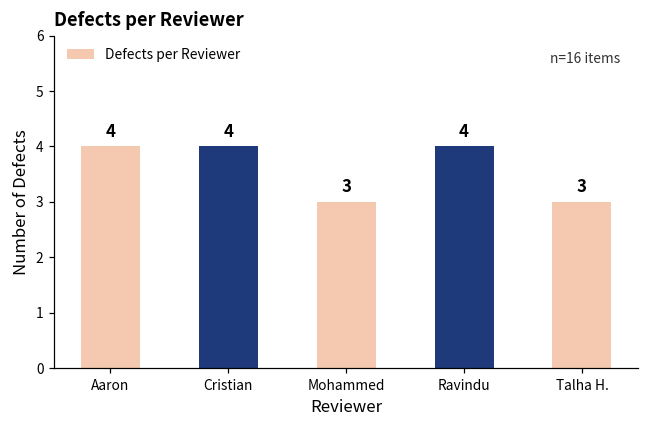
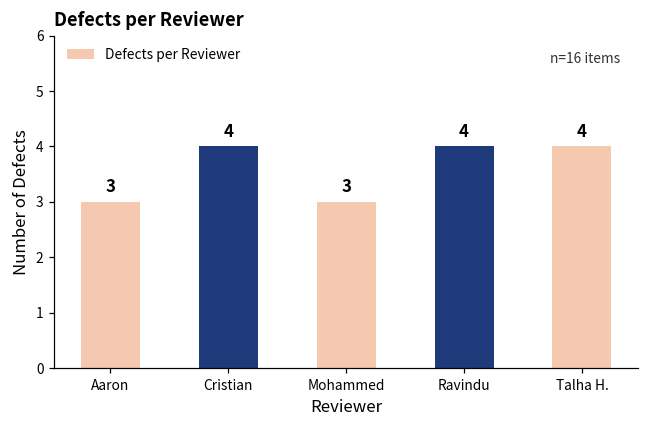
Aaron: 4 -> 3
Talha H.: 3 -> 4
